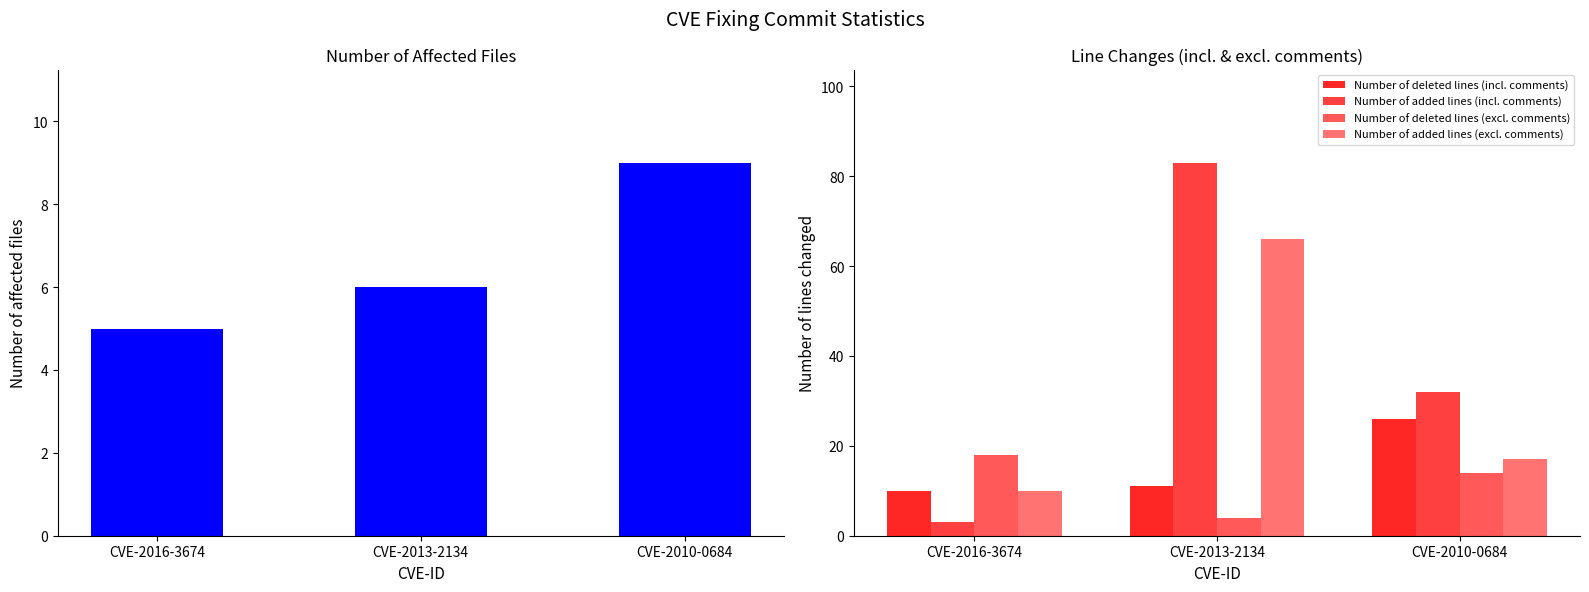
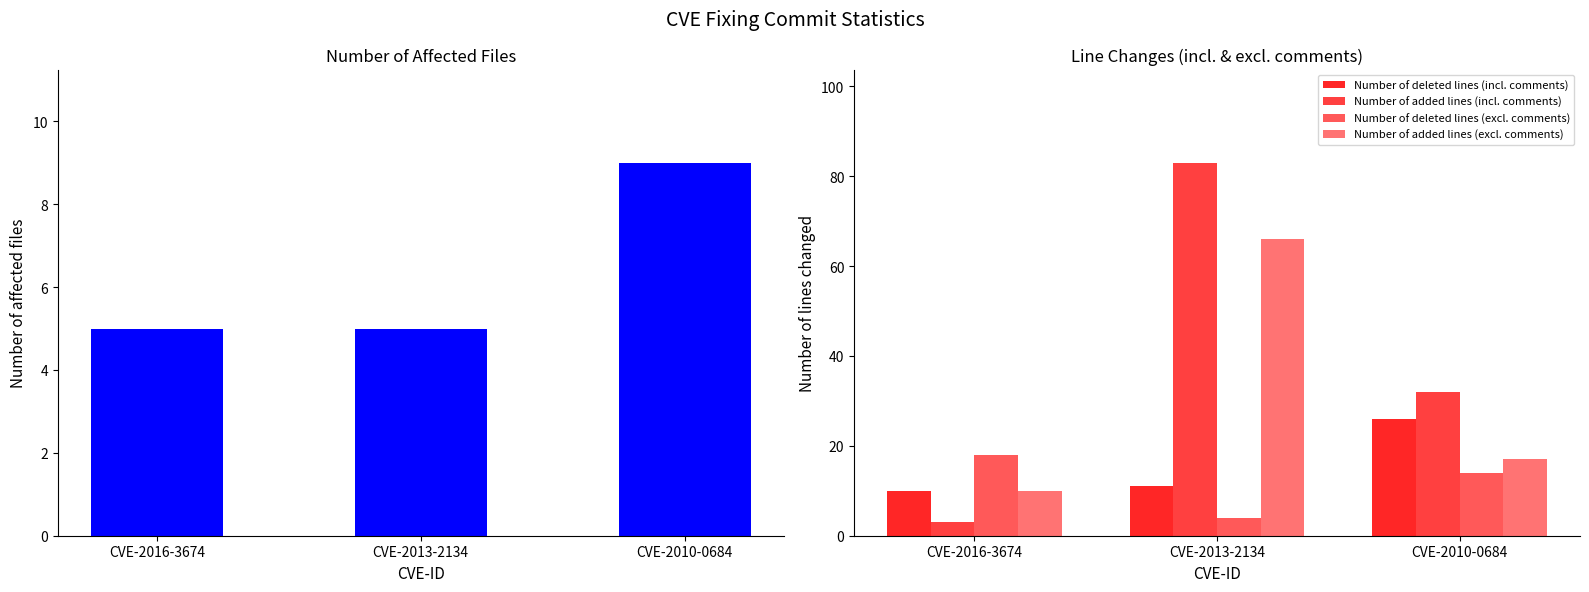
Number of Affected Files, CVE-2013-2134: 6 -> 5
